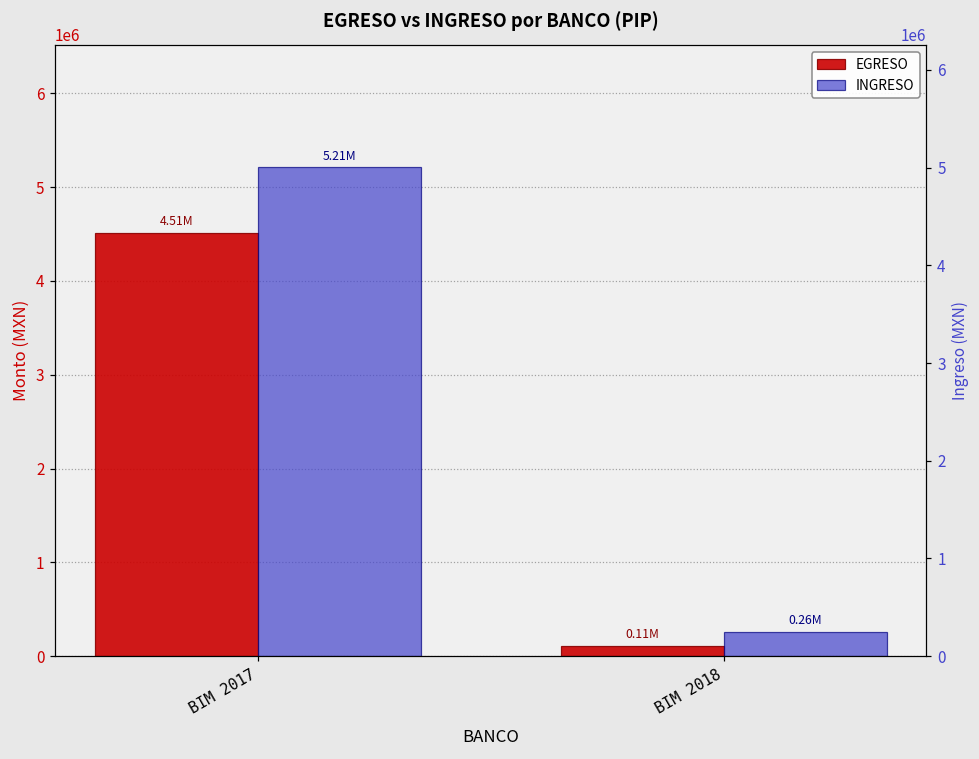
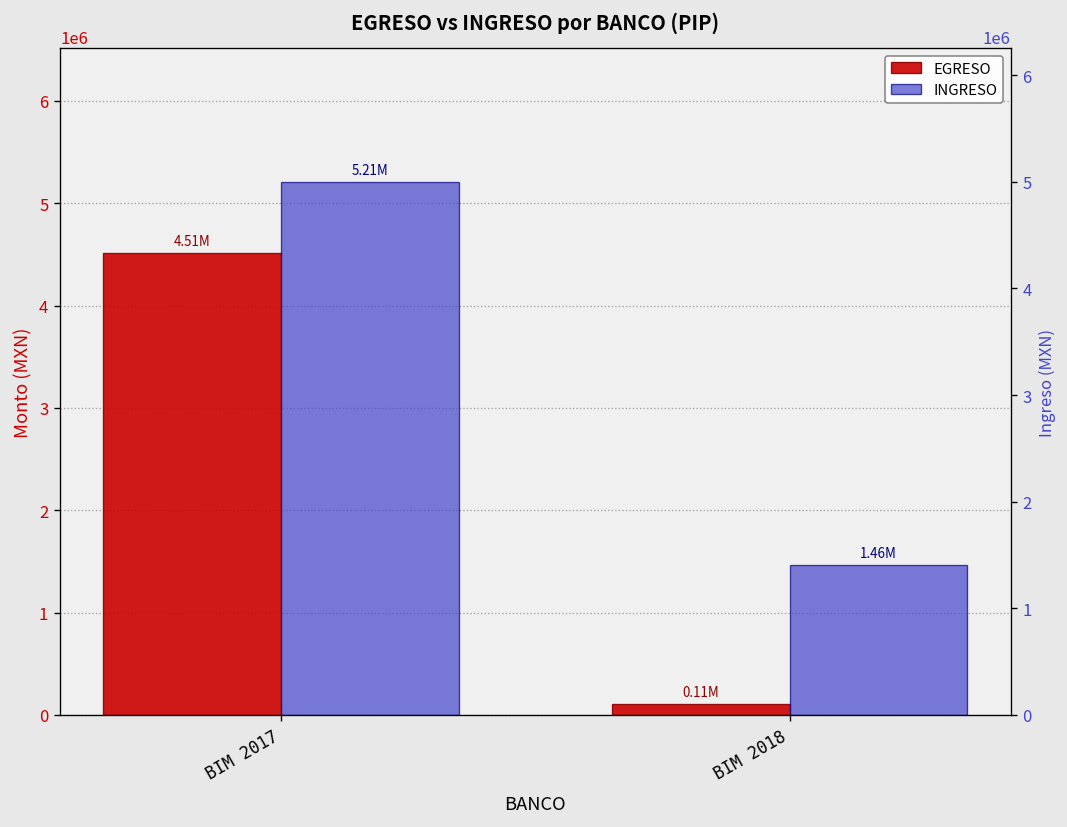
INGRESO, BIM 2018: 0.26M -> 1.46M
